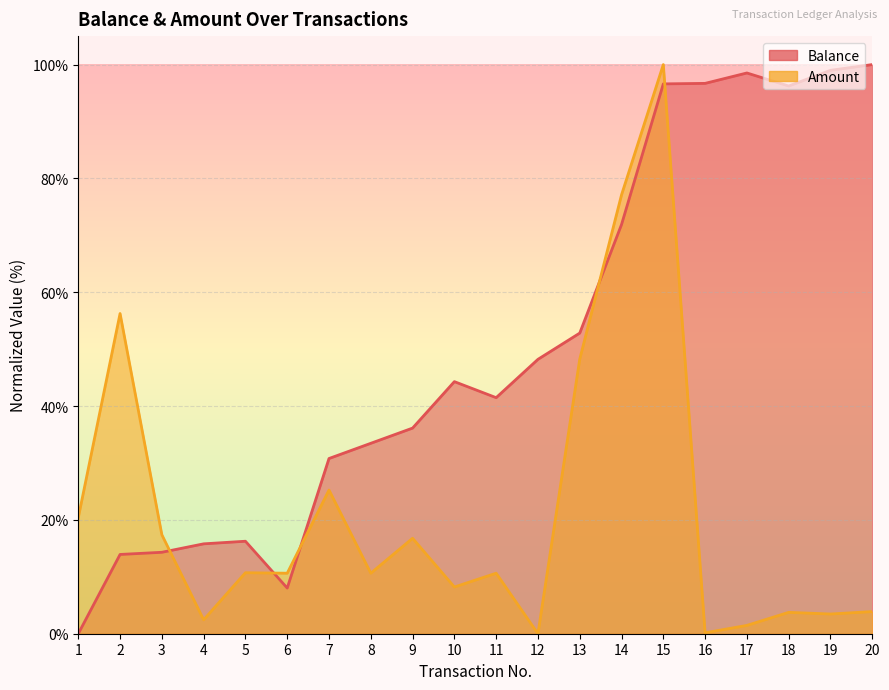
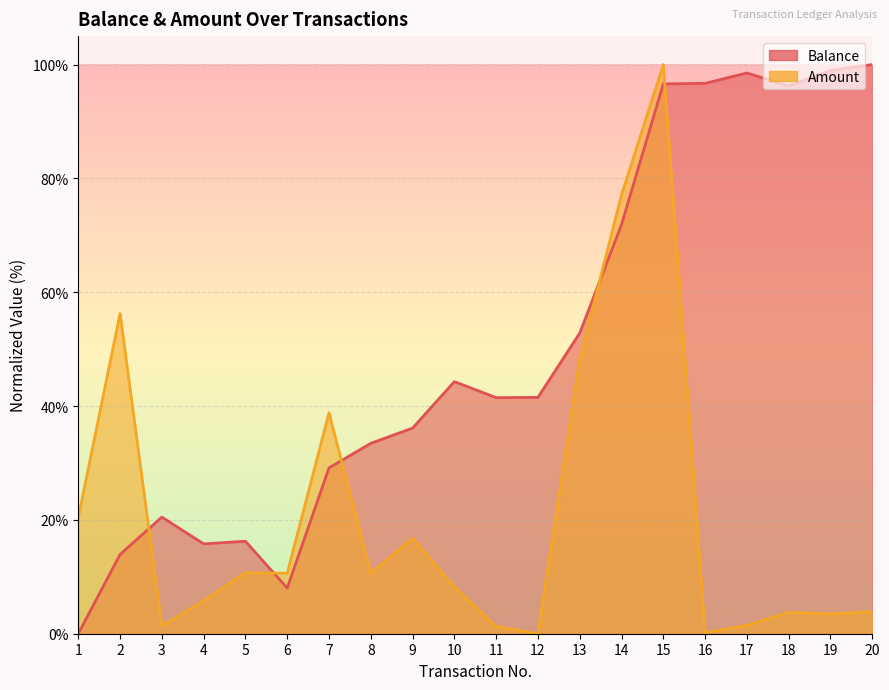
Balance, 3: 14% -> 20%
Amount, 3: 17% -> 1%
Amount, 4: 2% -> 6%
Balance, 7: 31% -> 29%
Amount, 7: 25% -> 39%
Amount, 11: 11% -> 1%
Balance, 12: 48% -> 42%
